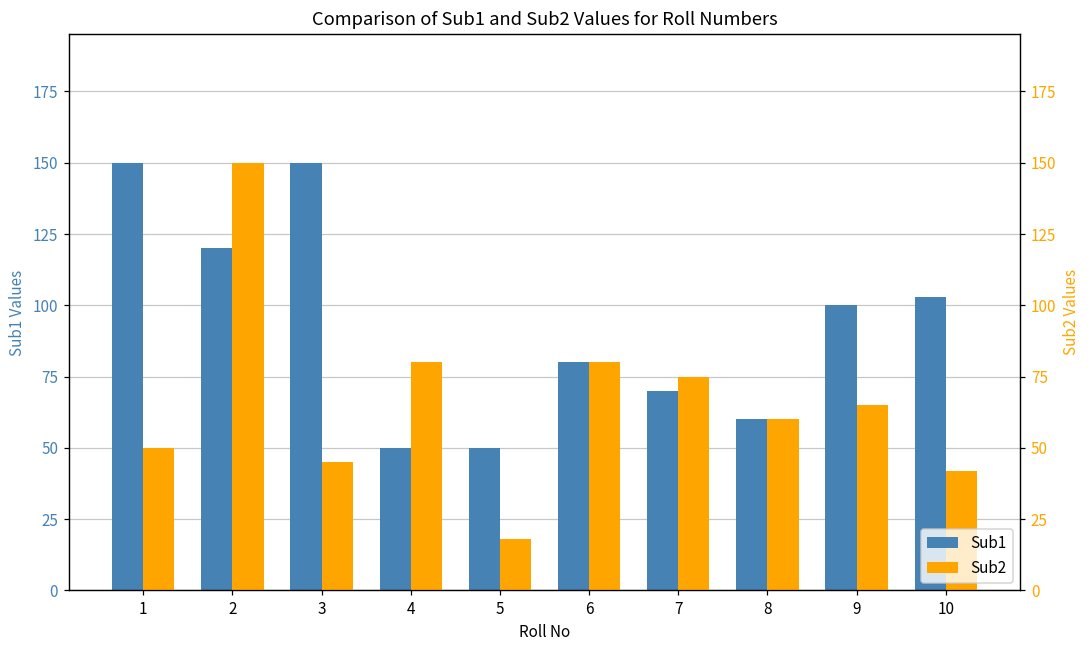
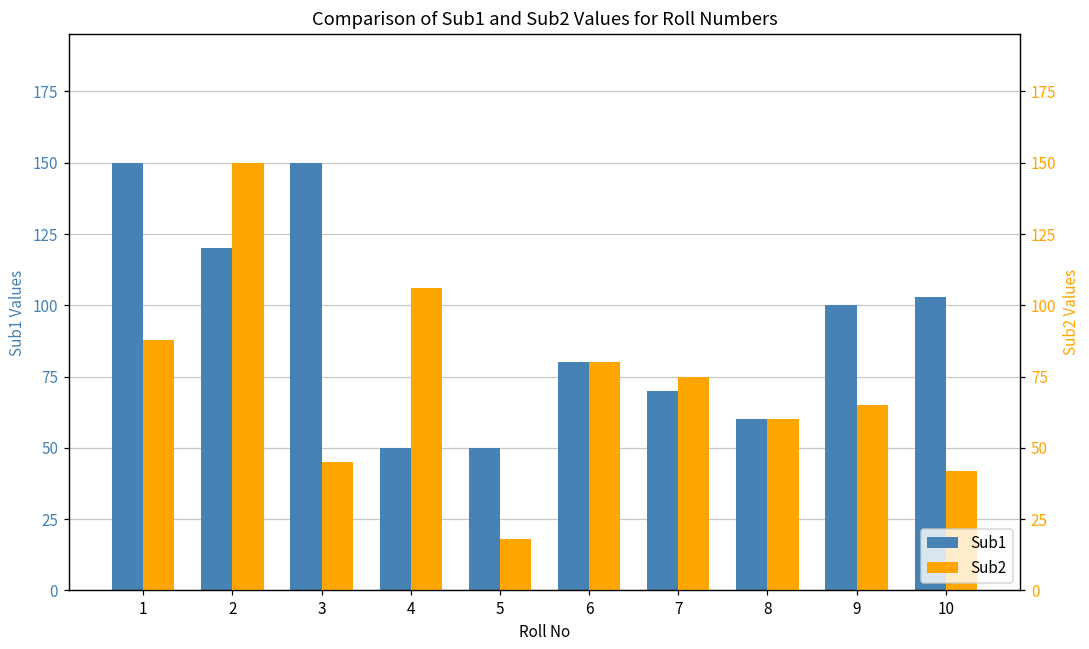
Sub2, 1: 50 -> 88
Sub2, 4: 80 -> 106
